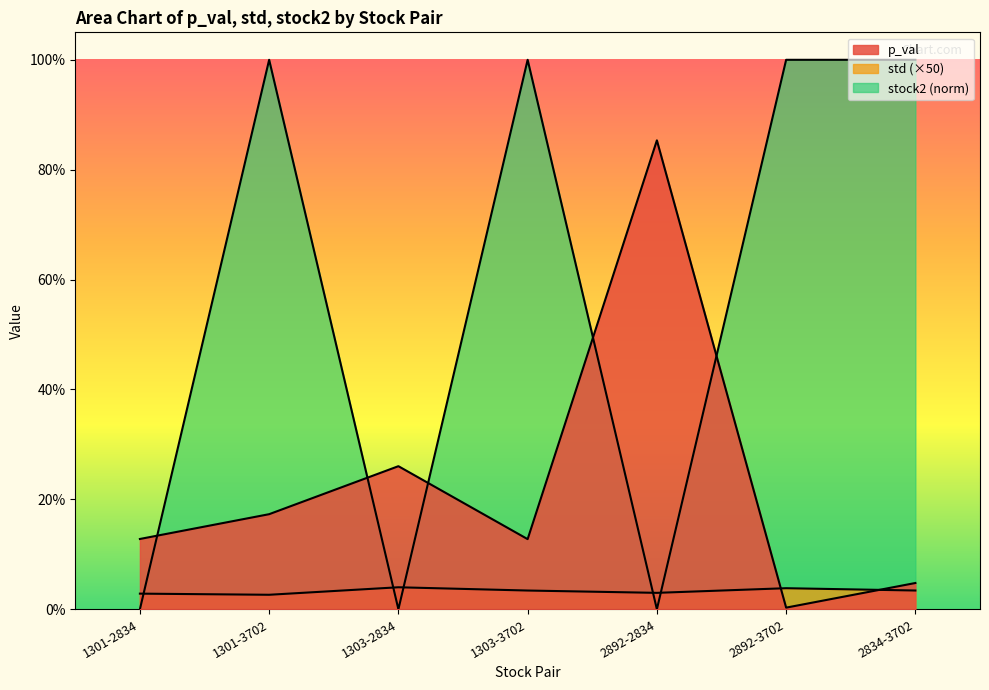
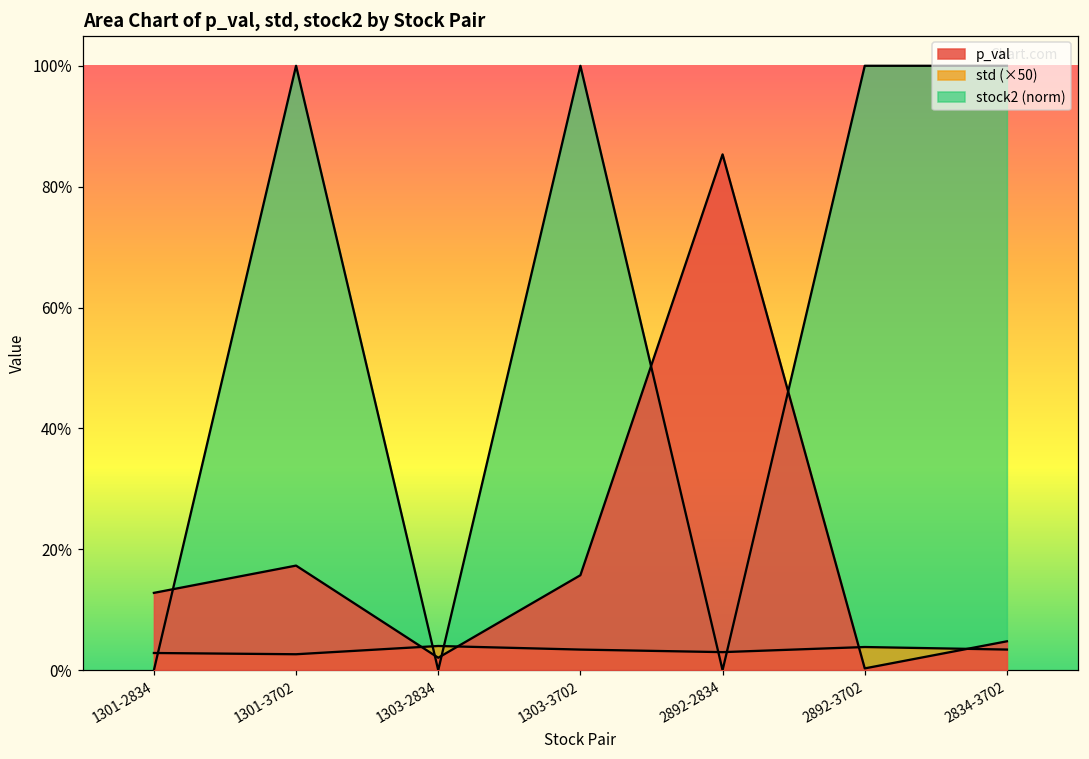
p_val, 1303-2834: 26% -> 2%
p_val, 1303-3702: 13% -> 16%
